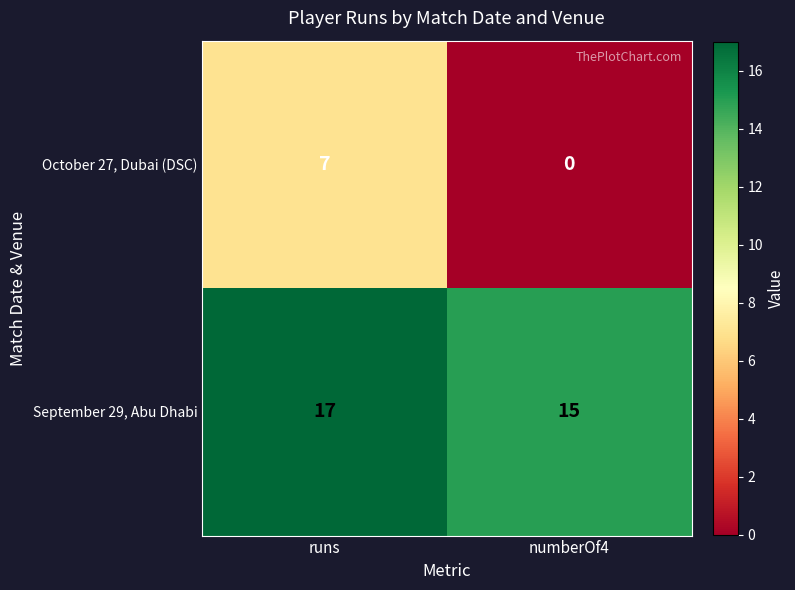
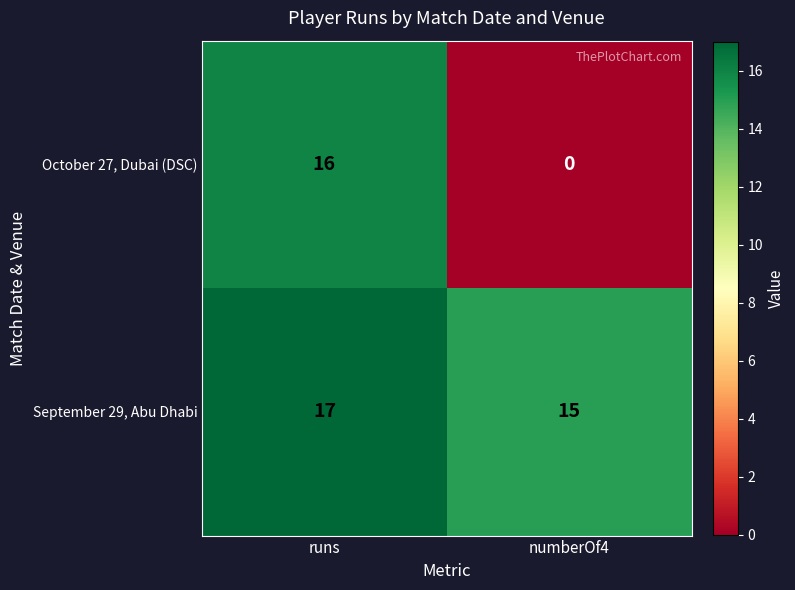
October 27, Dubai (DSC), runs: 7 -> 16
